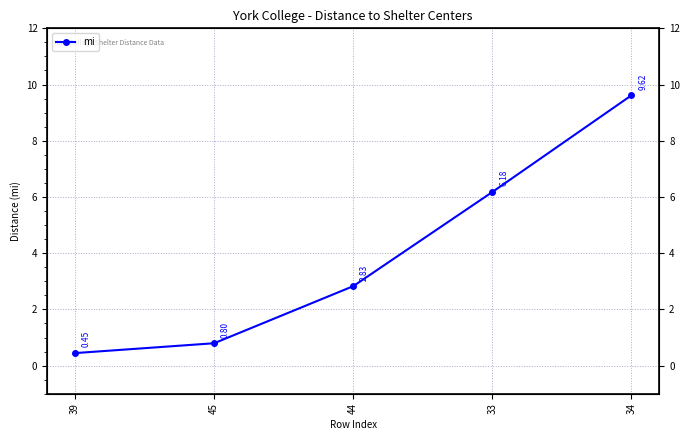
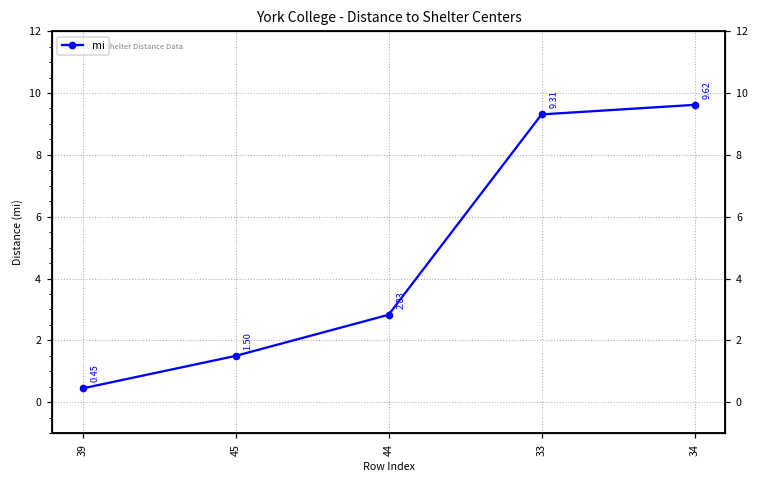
45: 0.80 -> 1.50
33: 6.18 -> 9.31
